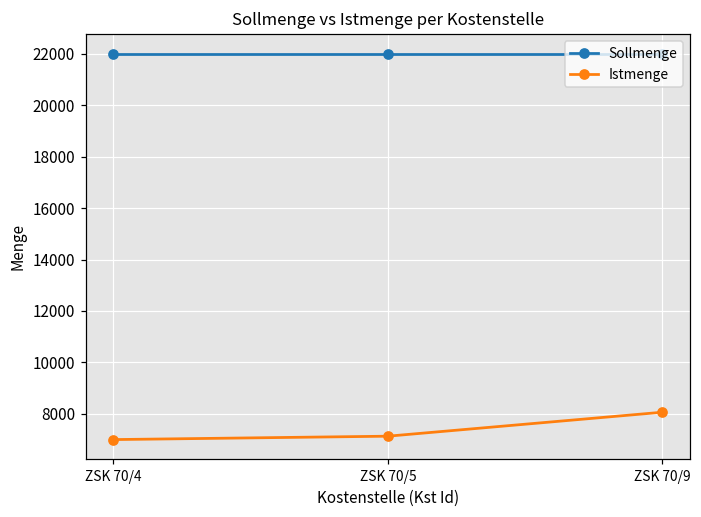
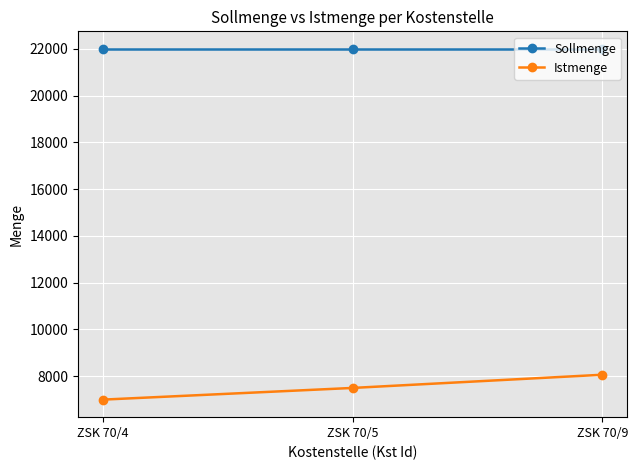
Istmenge, ZSK 70/5: 7100 -> 7500
